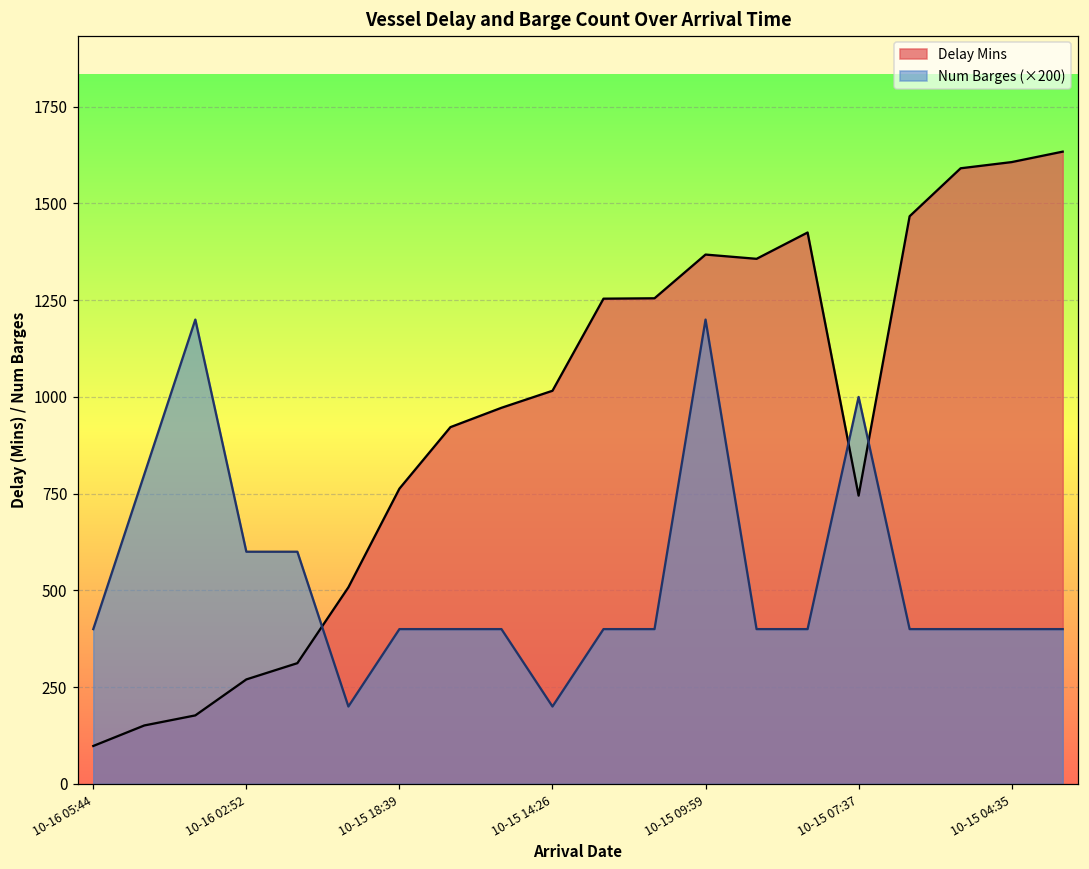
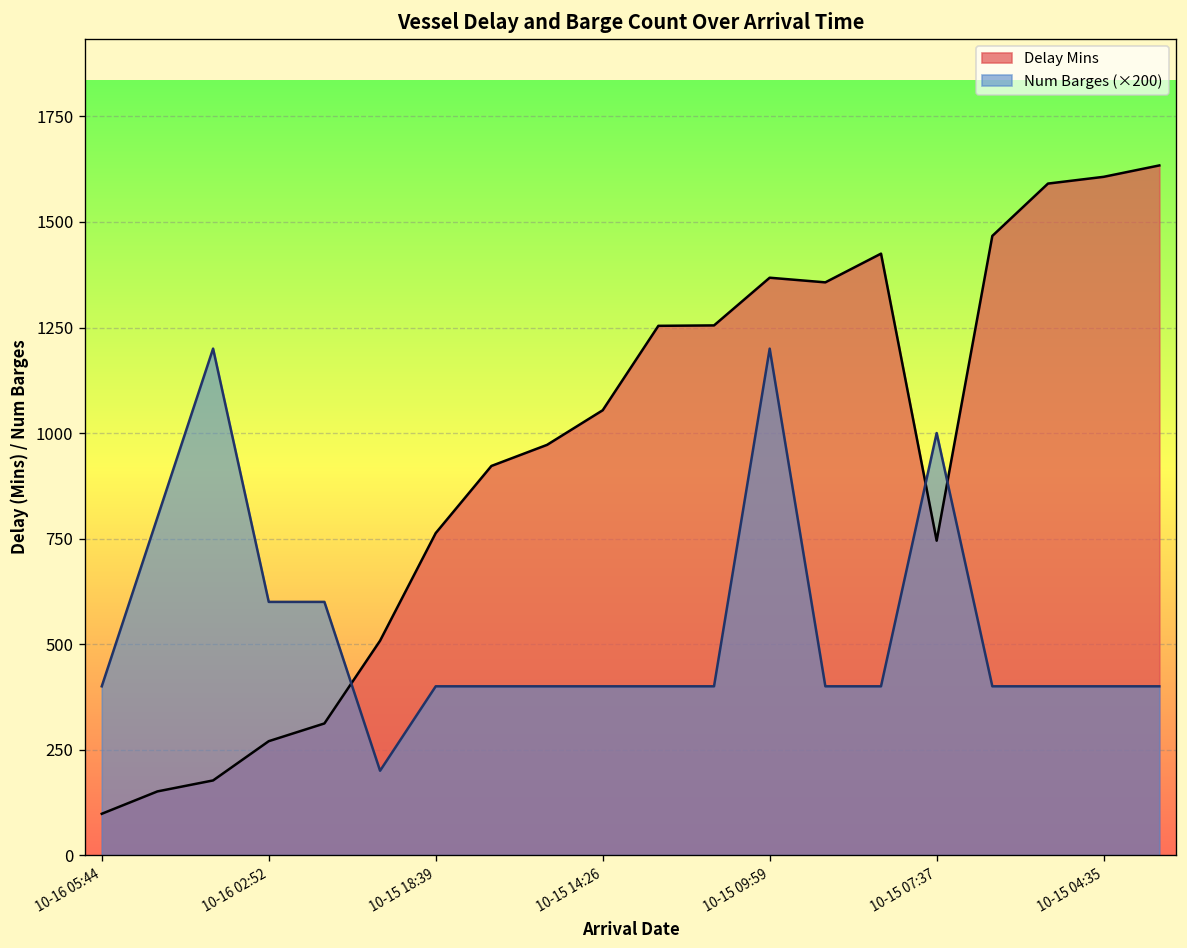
Delay Mins, 10-15 14:26: 1020 -> 1050
Num Barges (×200), 10-15 14:26: 200 -> 400
